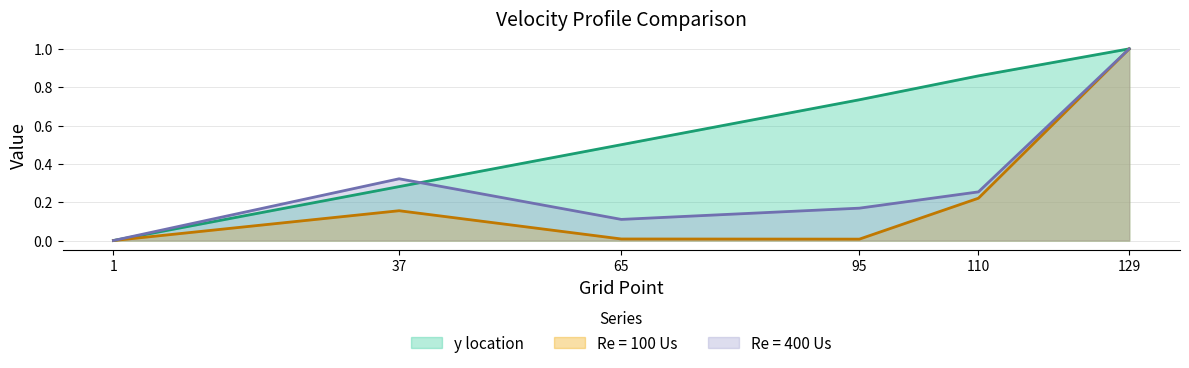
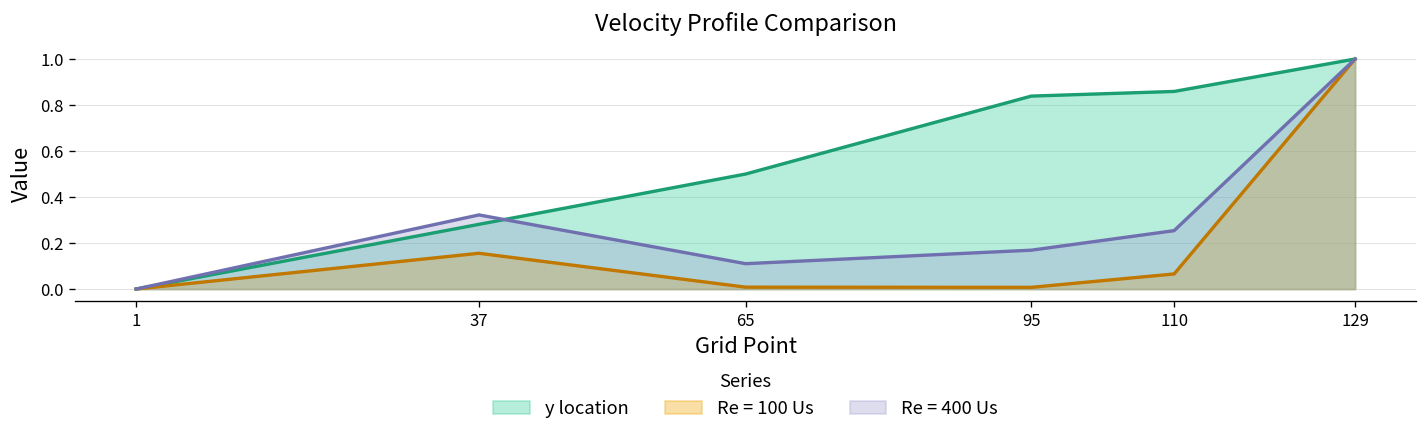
y location, 95: 0.73 -> 0.84
Re = 100 Us, 110: 0.22 -> 0.07
